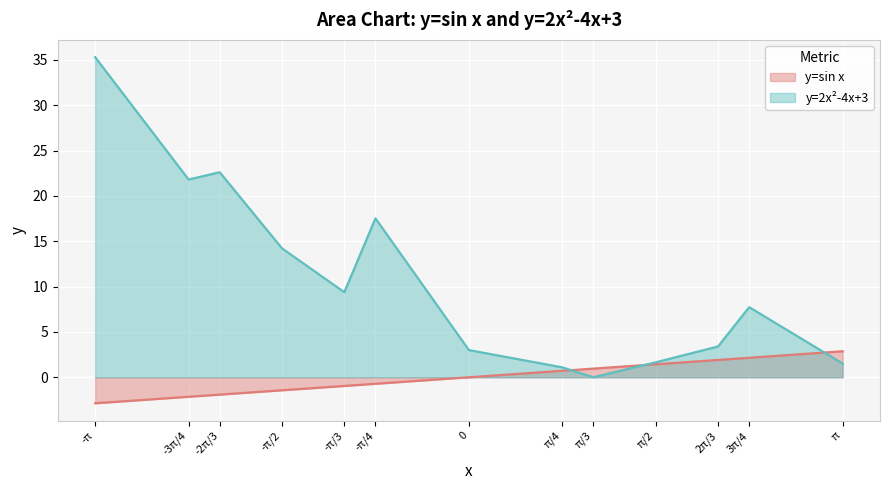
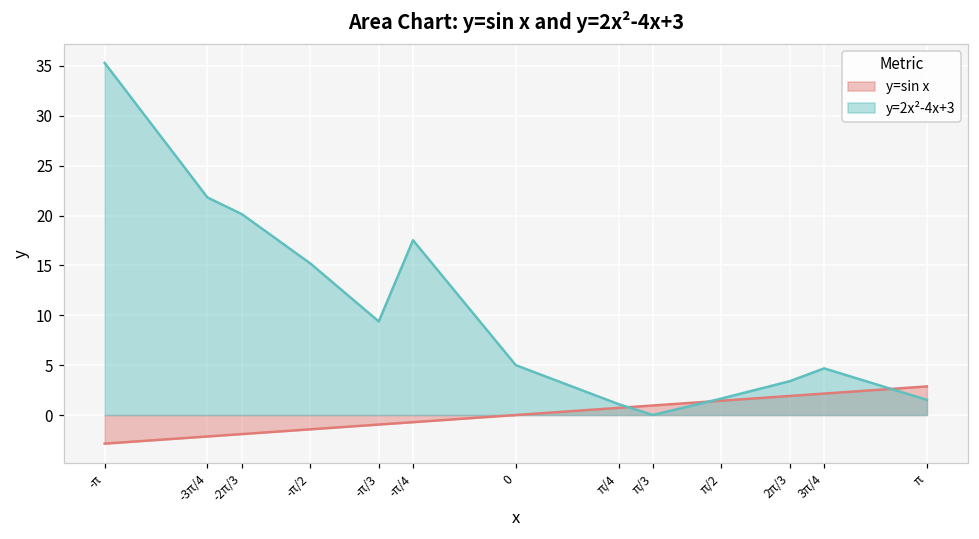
y=2x²-4x+3, -2π/3: 23 -> 20
y=2x²-4x+3, -π/2: 14 -> 15
y=2x²-4x+3, 0: 3 -> 5
y=2x²-4x+3, 3π/4: 8 -> 5
